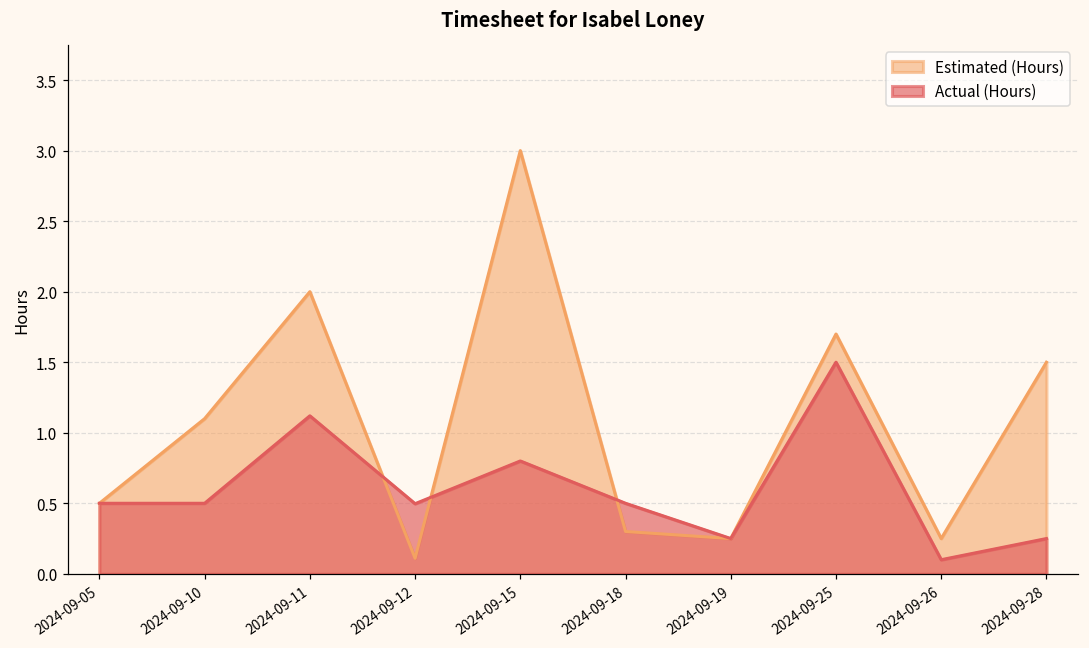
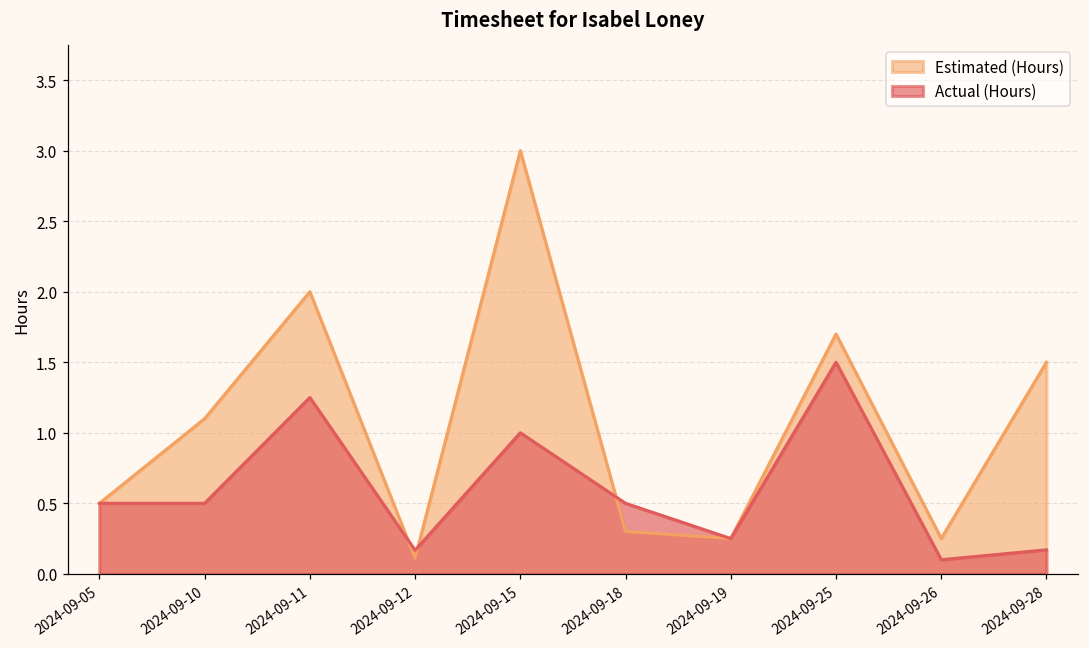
Actual (Hours), 2024-09-11: 1.12 -> 1.25
Actual (Hours), 2024-09-12: 0.50 -> 0.17
Actual (Hours), 2024-09-15: 0.8 -> 1.0
Actual (Hours), 2024-09-28: 0.25 -> 0.17
